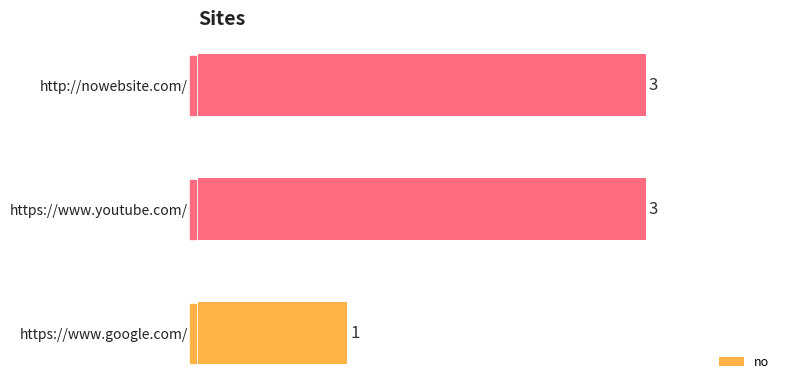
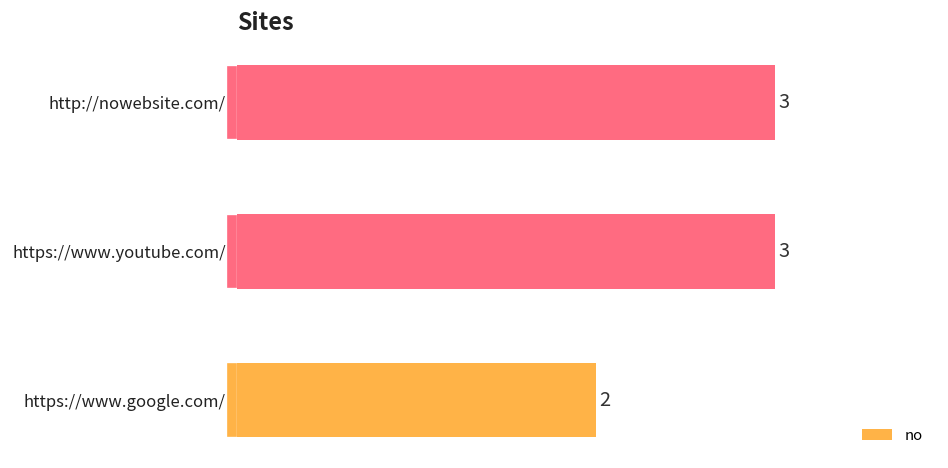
https://www.google.com/: 1 -> 2
